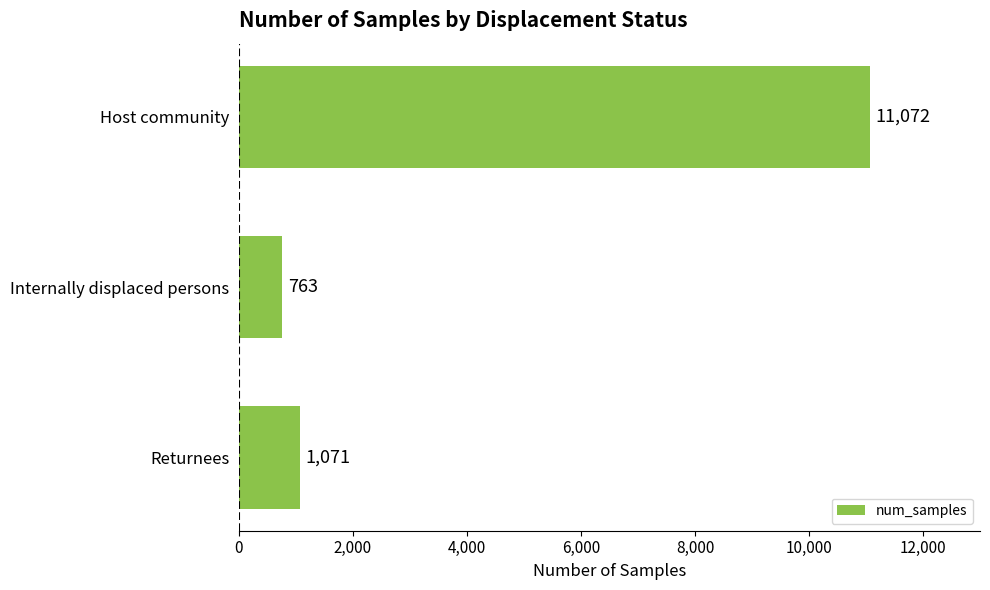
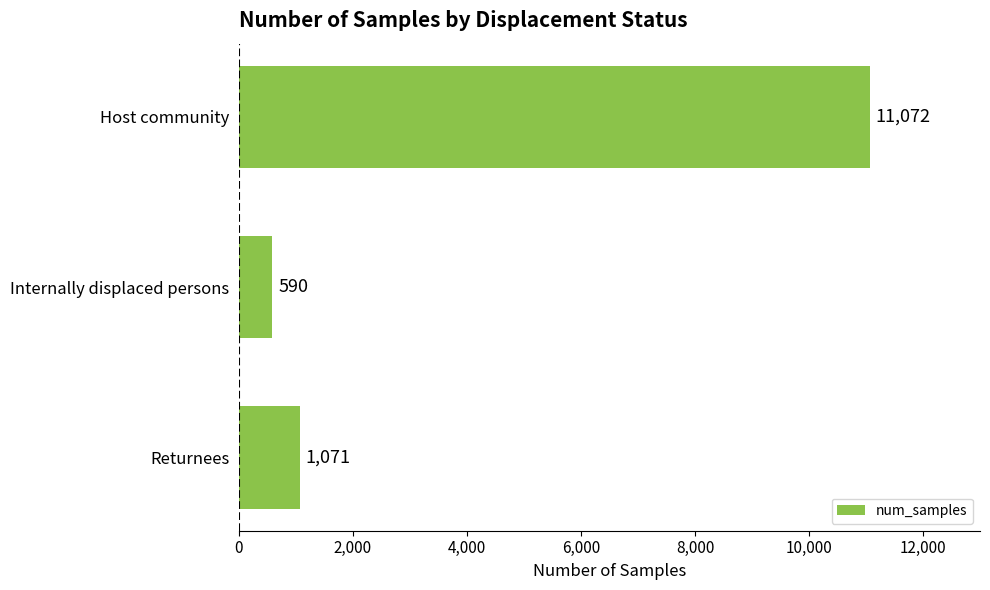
Internally displaced persons: 763 -> 590
